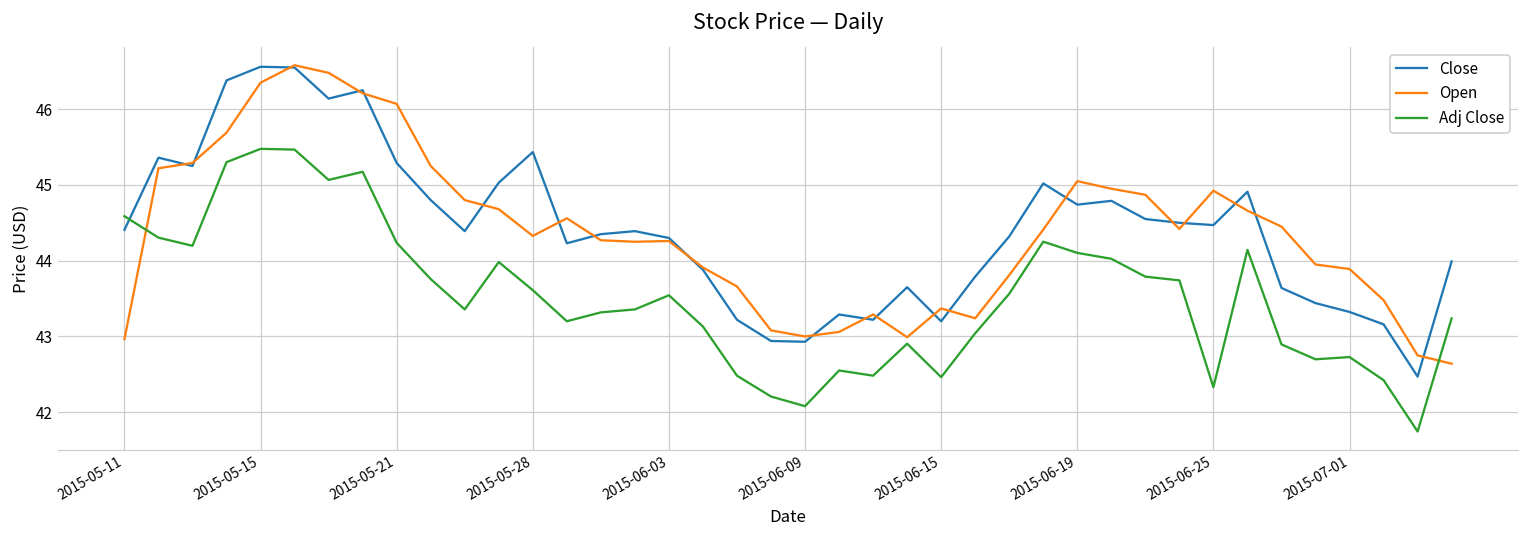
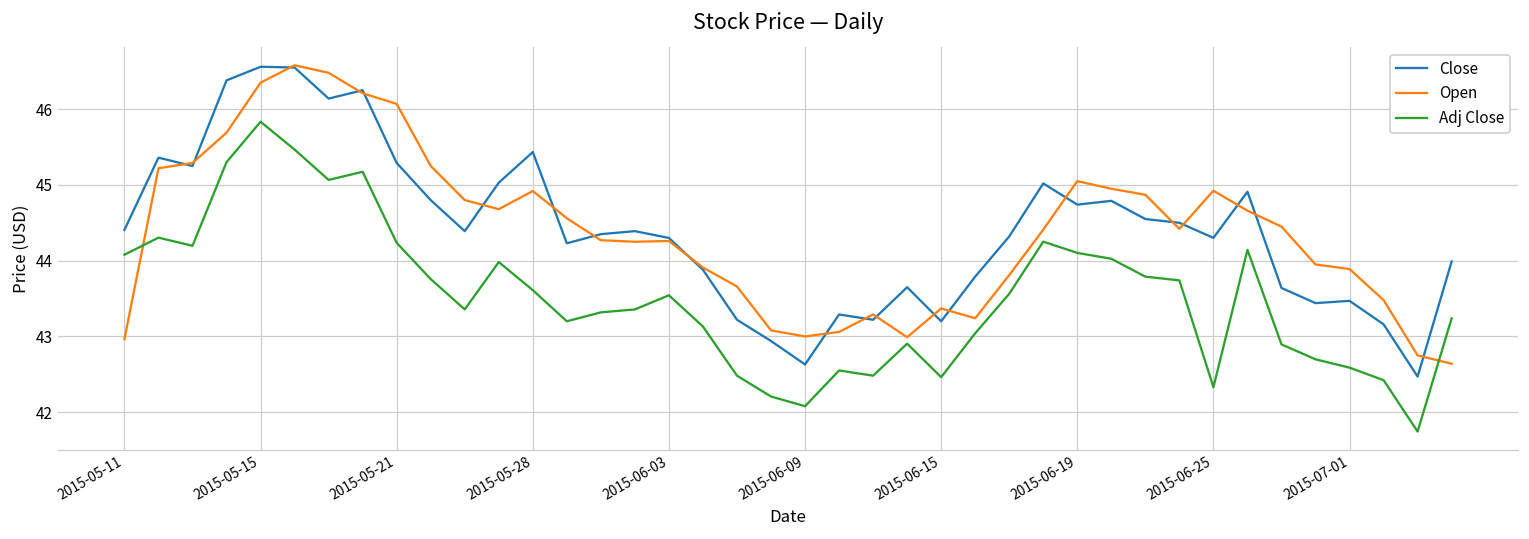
Adj Close, 2015-05-11: 44.6 -> 44.1
Adj Close, 2015-05-15: 45.5 -> 45.8
Open, 2015-05-28: 44.3 -> 44.9
Close, 2015-06-09: 42.9 -> 42.6
Close, 2015-06-25: 44.5 -> 44.3
Close, 2015-07-01: 43.3 -> 43.5
Adj Close, 2015-07-01: 42.7 -> 42.6
